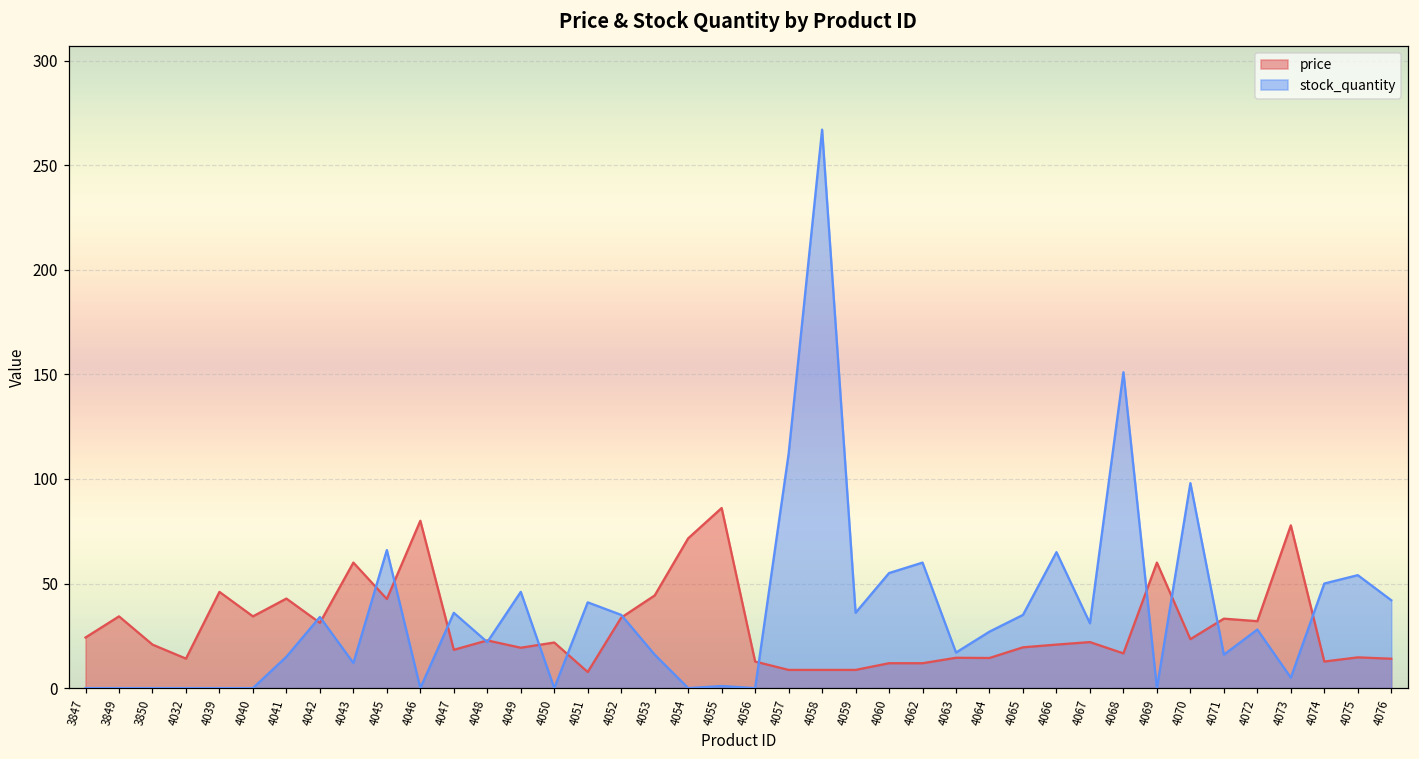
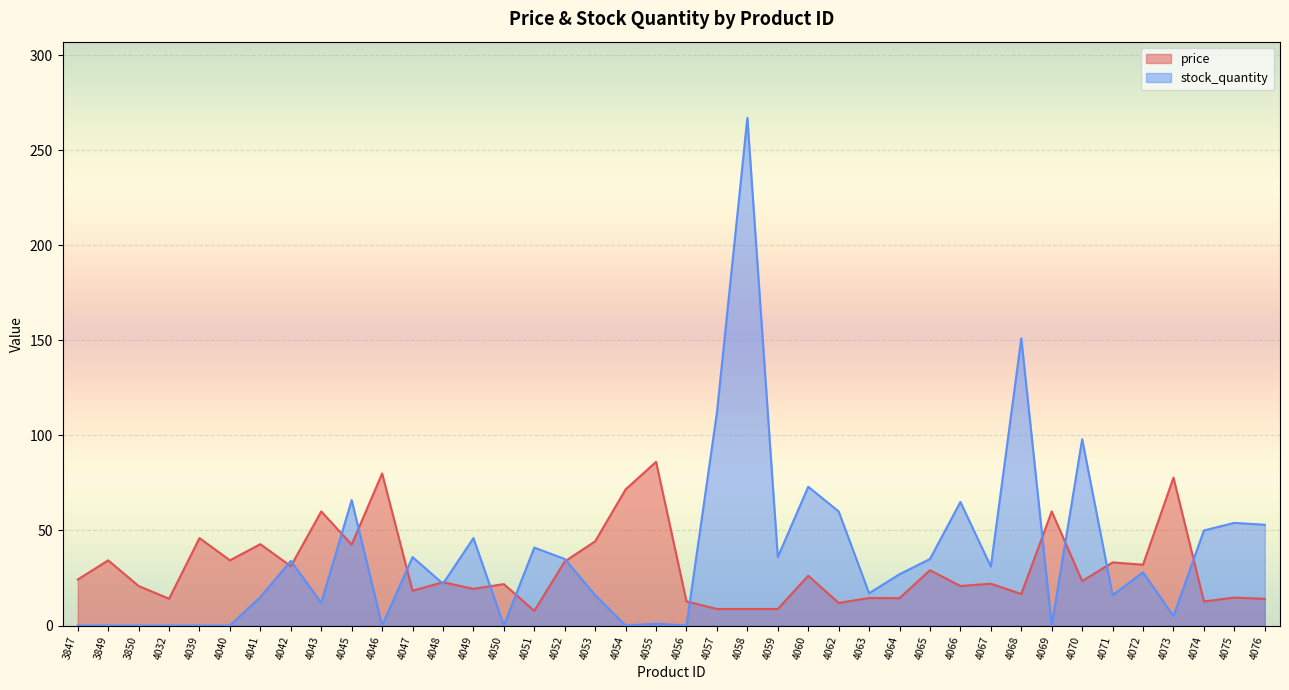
price, 4060: 12 -> 26
stock_quantity, 4060: 55 -> 73
price, 4065: 20 -> 29
stock_quantity, 4076: 42 -> 53
